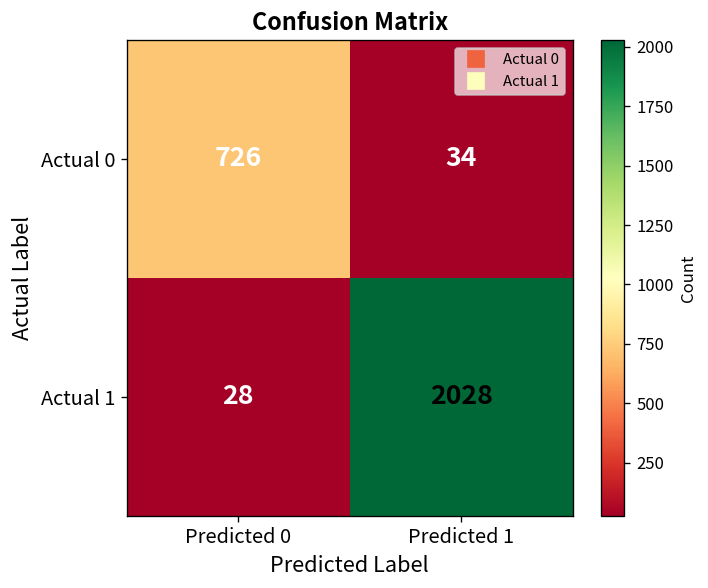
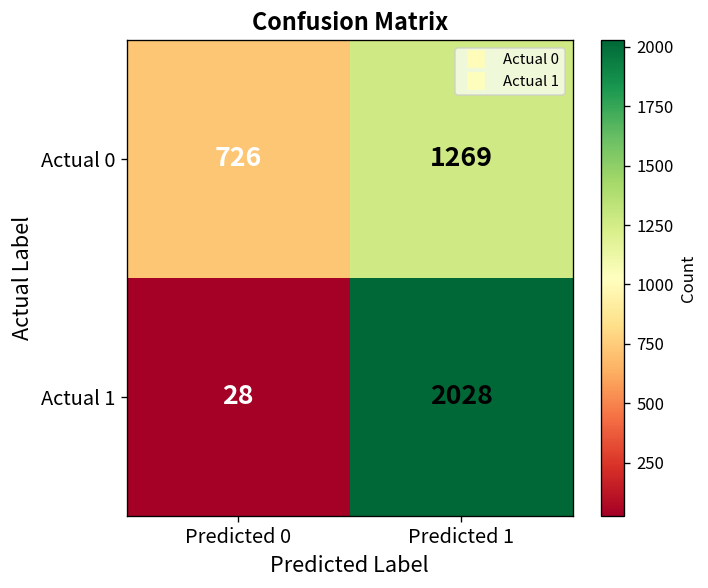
Actual 0, Predicted 1: 34 -> 1269
